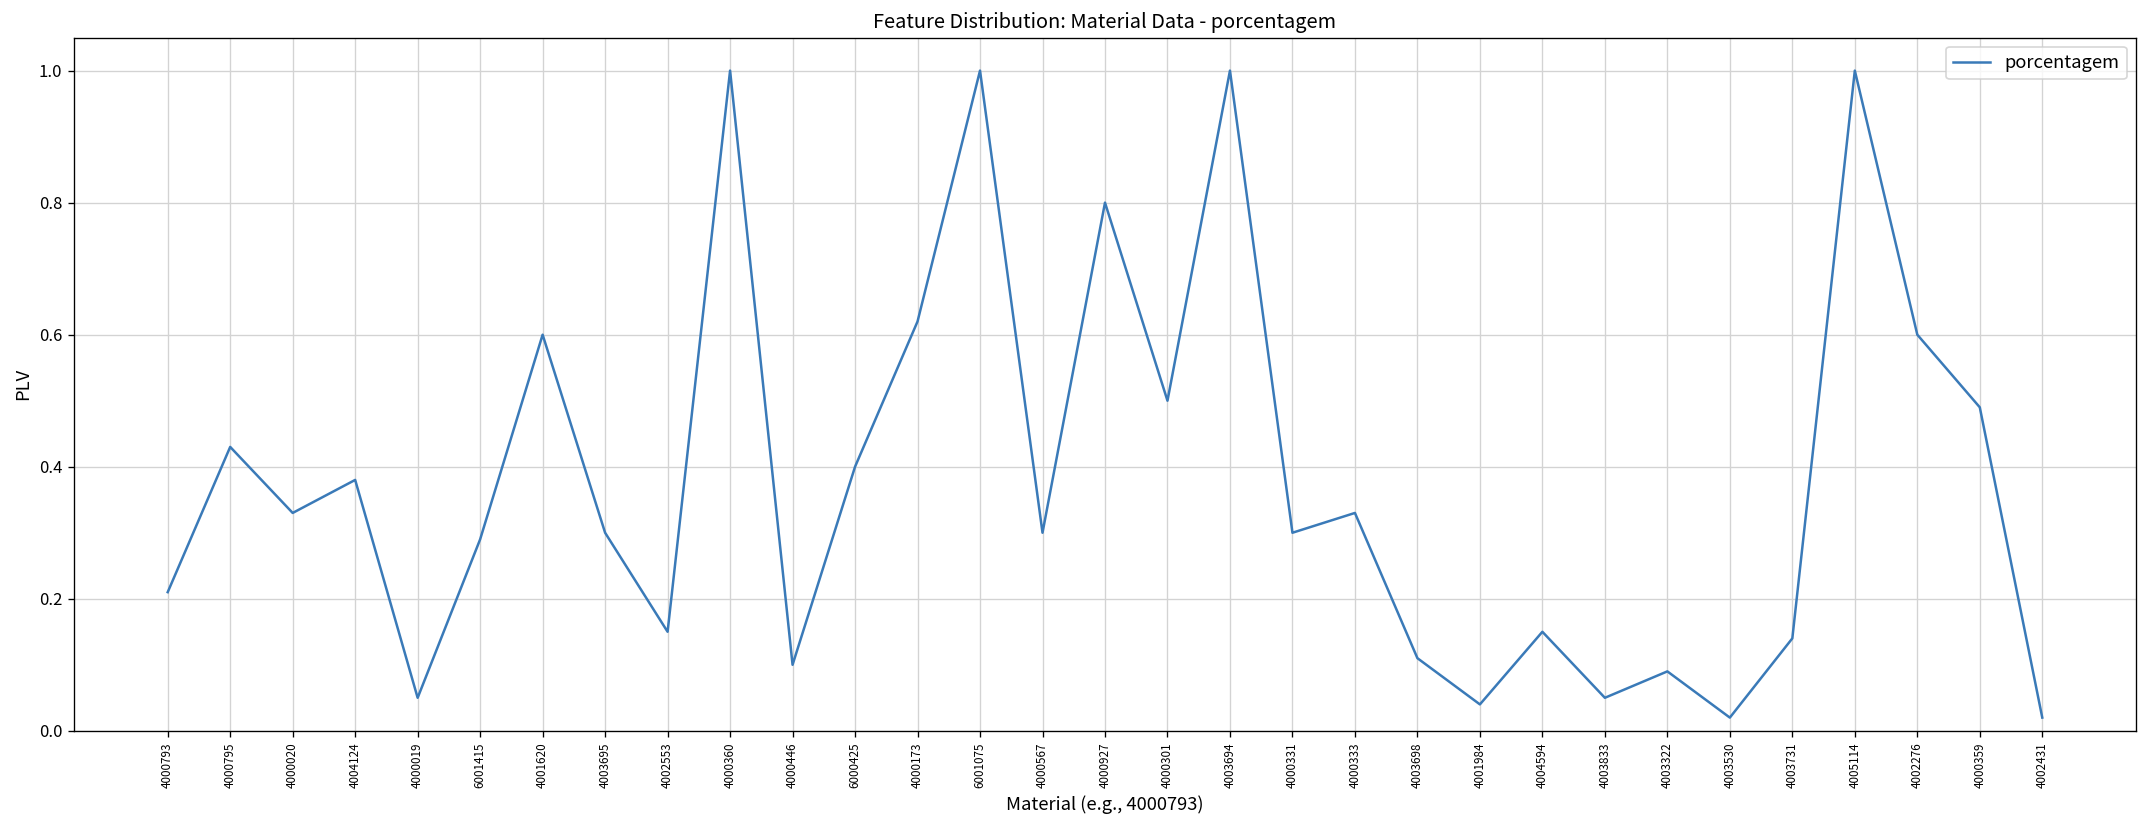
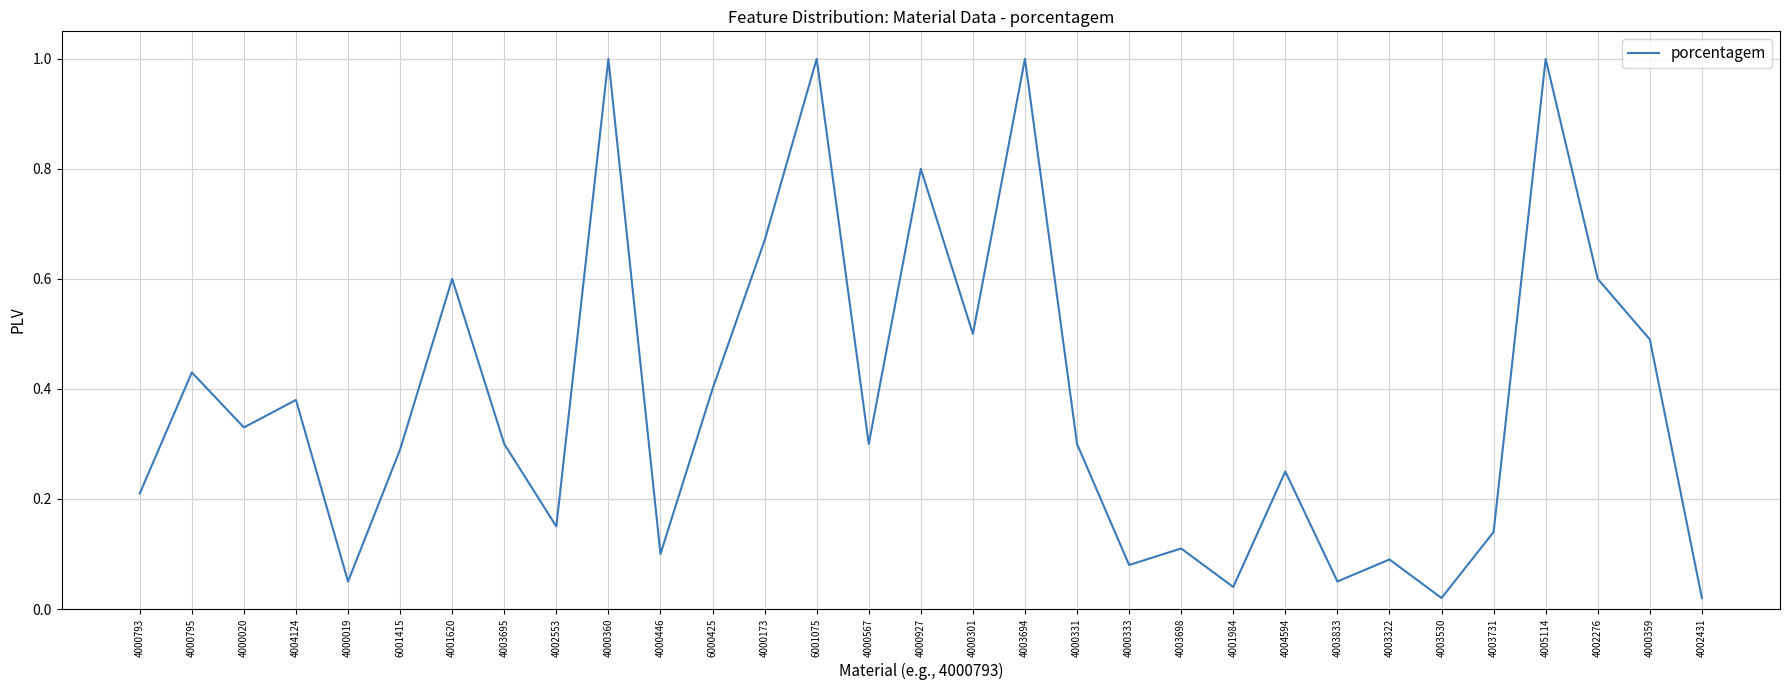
4000173: 0.62 -> 0.67
4000333: 0.33 -> 0.08
4004594: 0.15 -> 0.25
